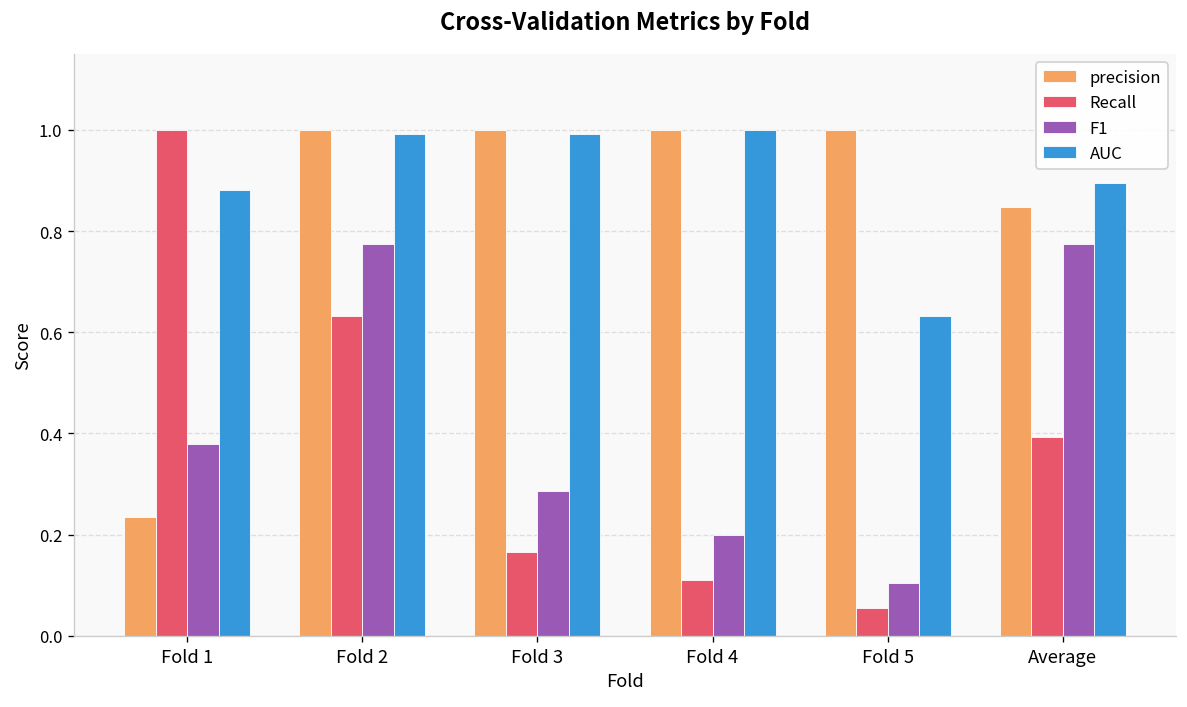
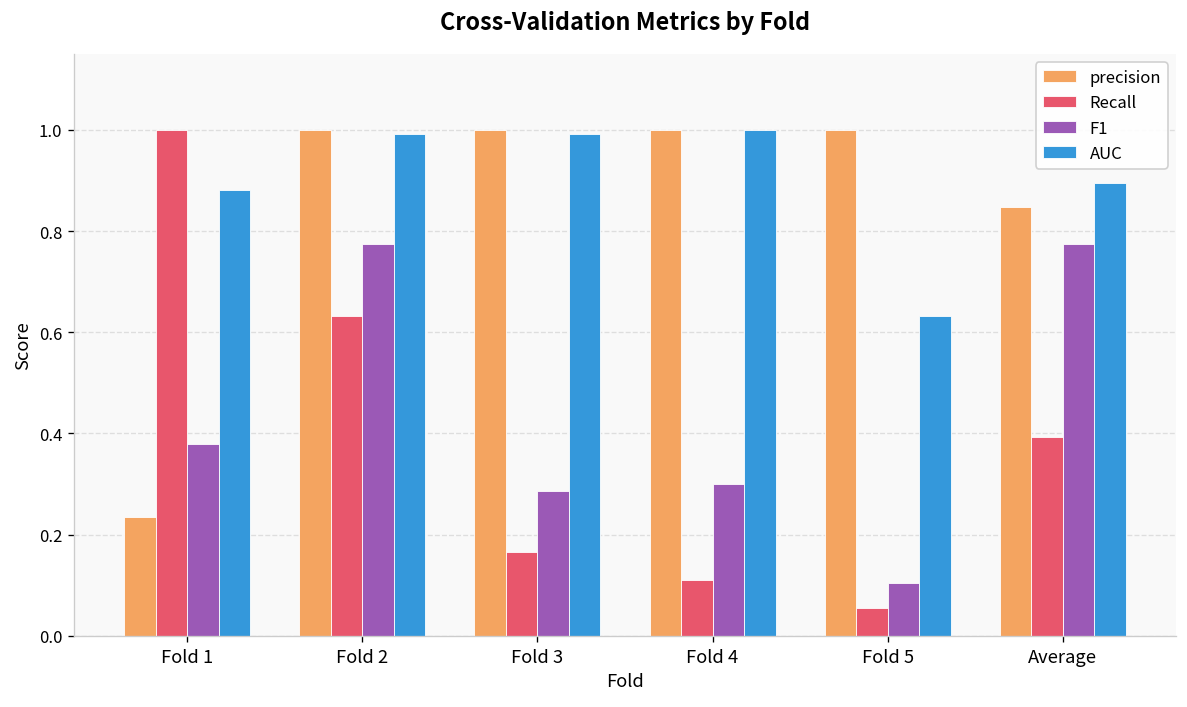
F1, Fold 4: 0.2 -> 0.3
